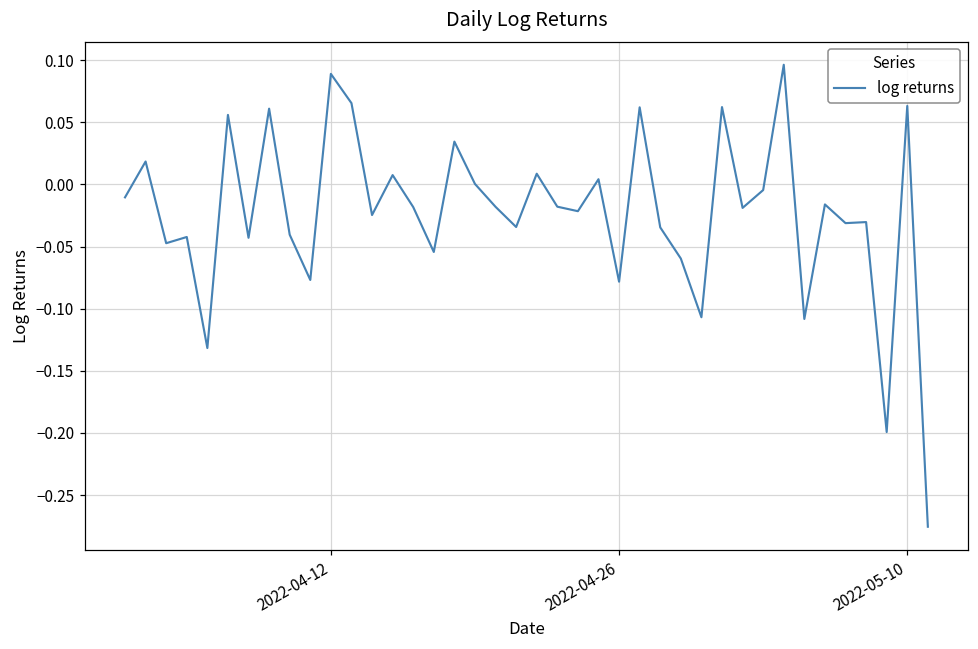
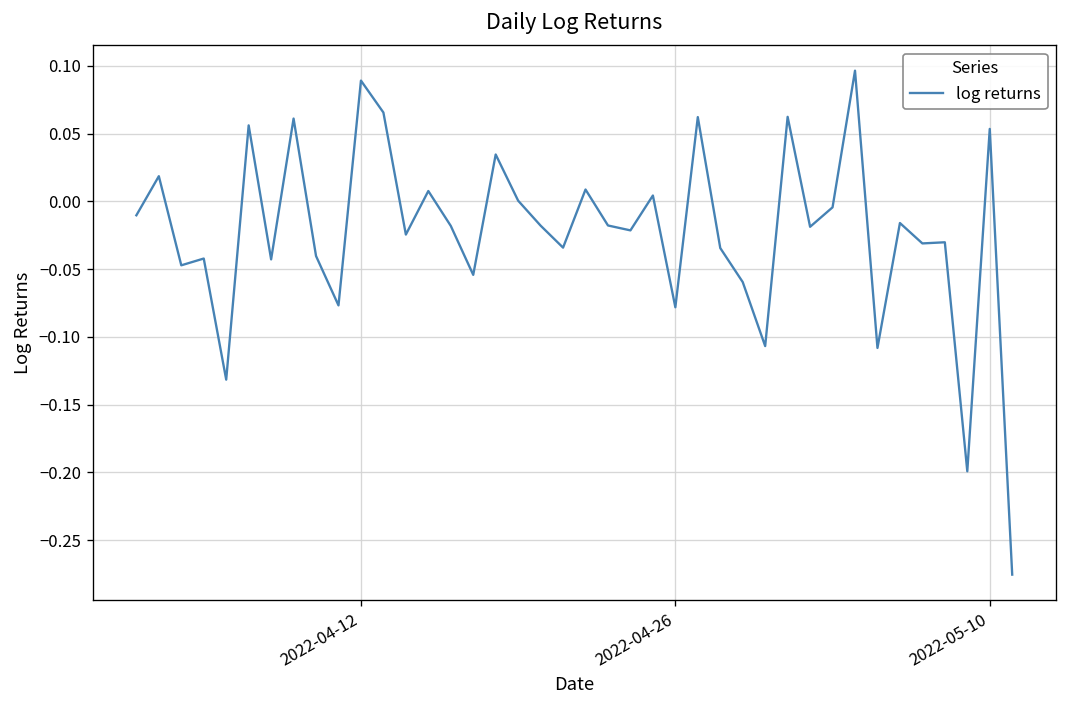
2022-05-10: 0.063 -> 0.053
